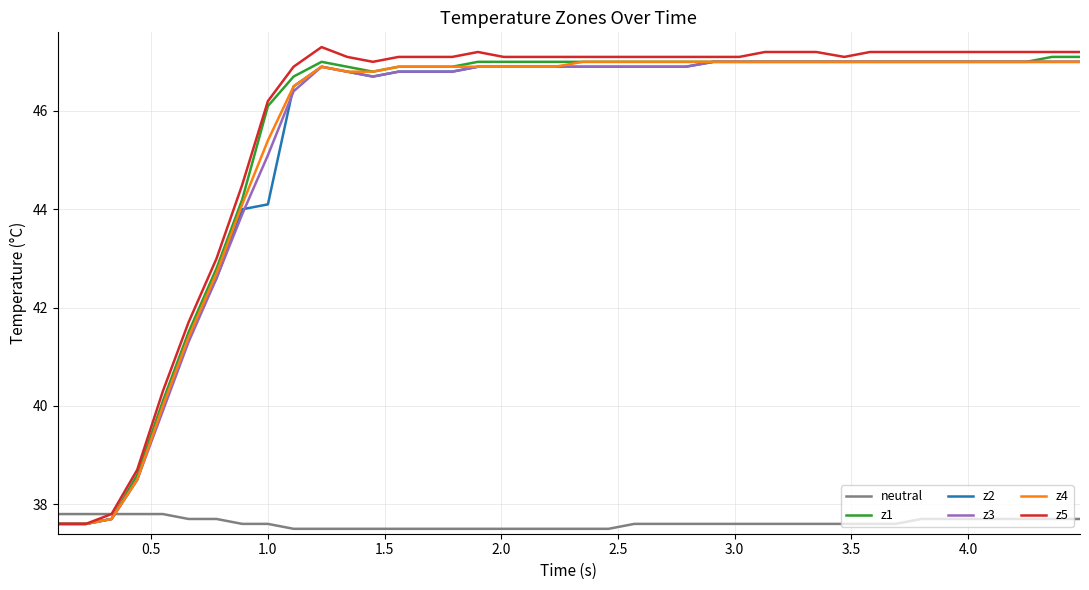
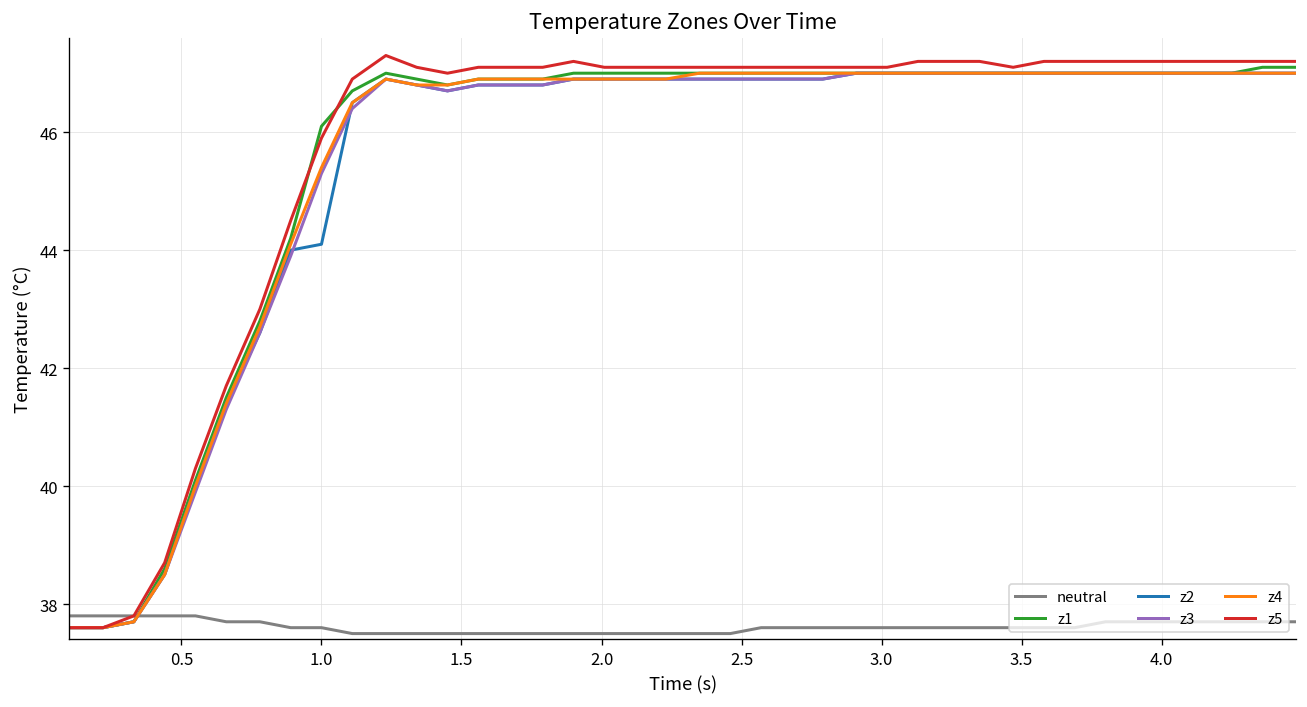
z3, 1.0: 45.1 -> 45.3
z5, 1.0: 46.2 -> 45.9
